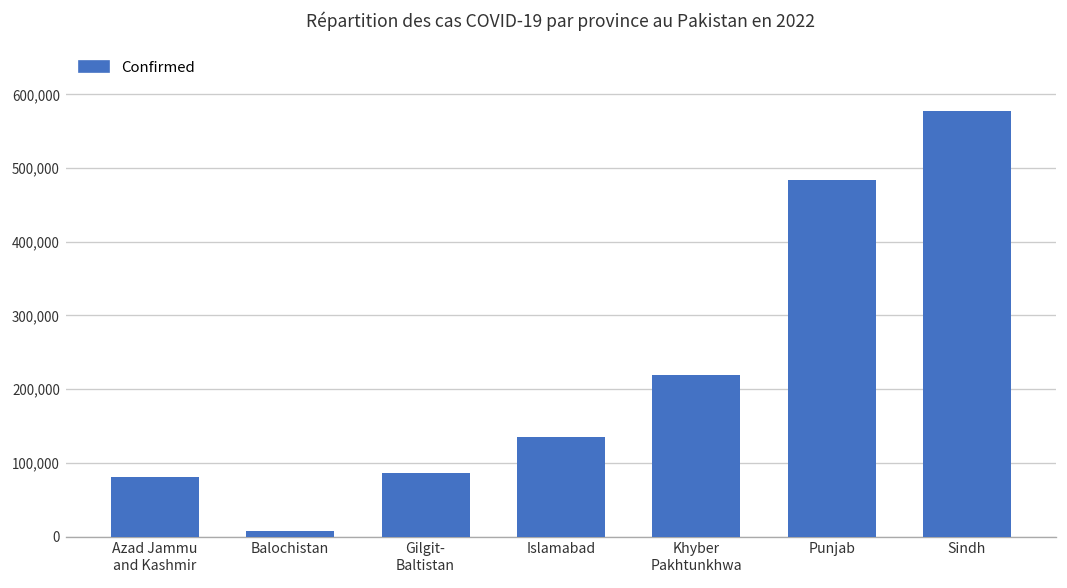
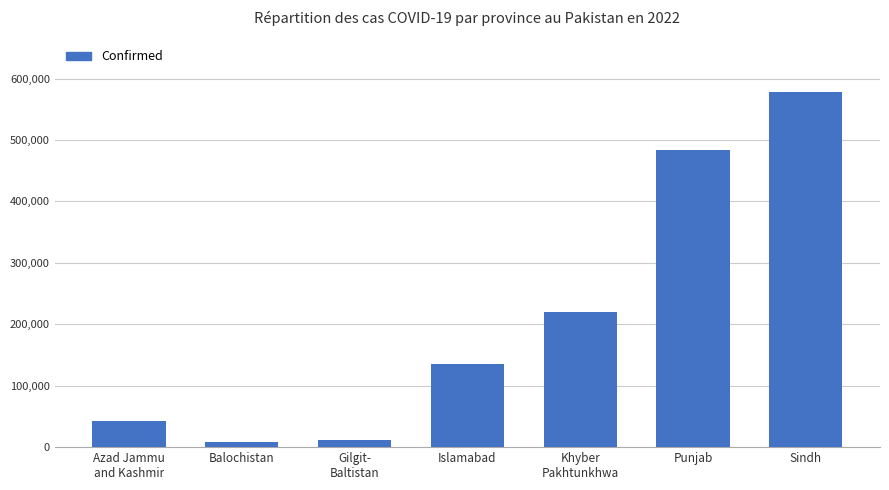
Azad Jammu and Kashmir: 80,000 -> 40,000
Gilgit- Baltistan: 90,000 -> 10,000
